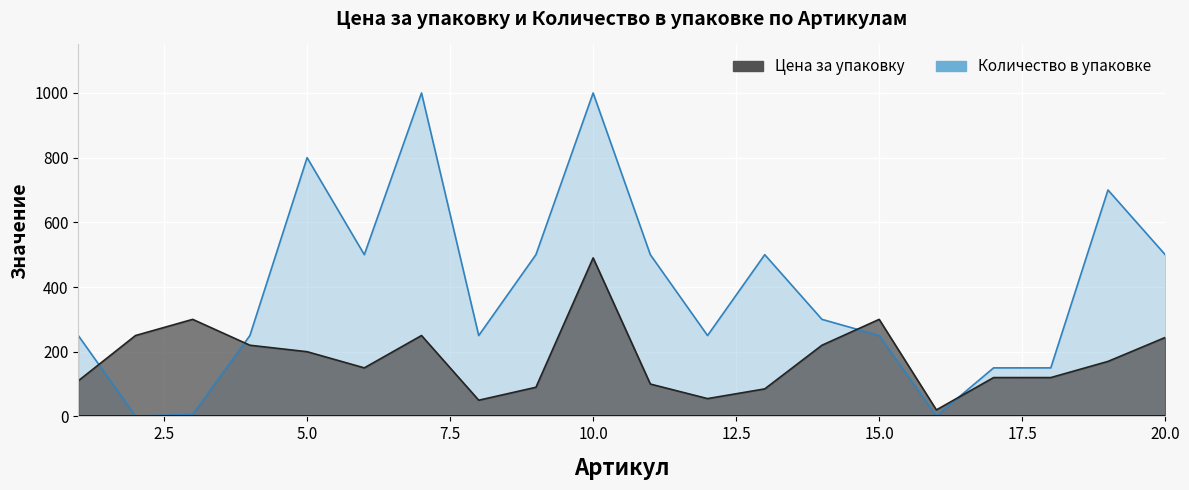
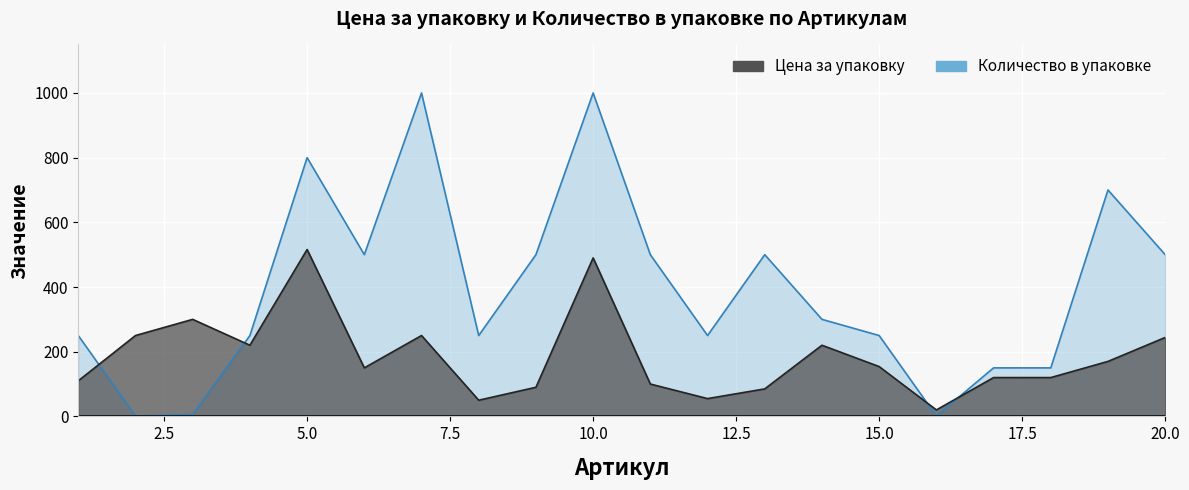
Цена за упаковку, 5.0: 200 -> 520
Цена за упаковку, 15.0: 300 -> 150
